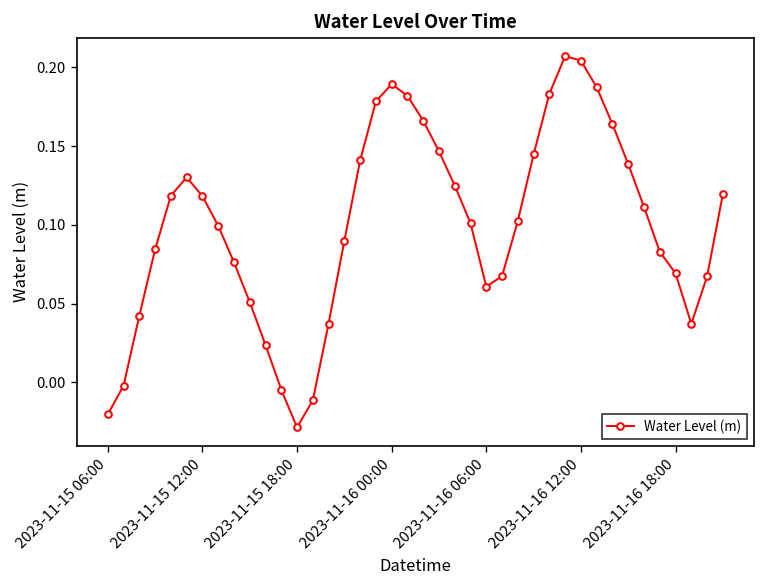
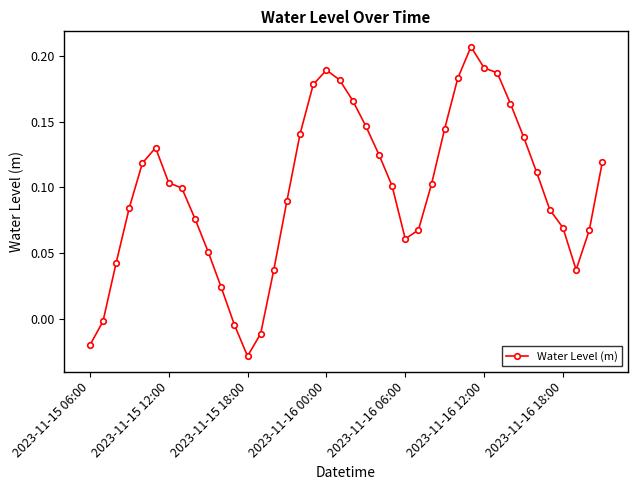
2023-11-15 12:00: 0.118 -> 0.104
2023-11-16 12:00: 0.204 -> 0.191
